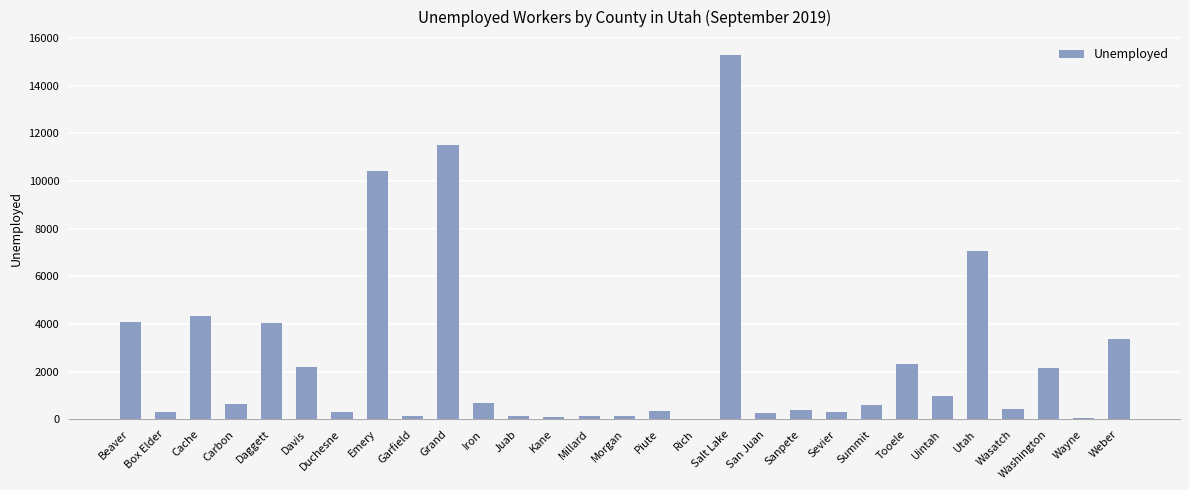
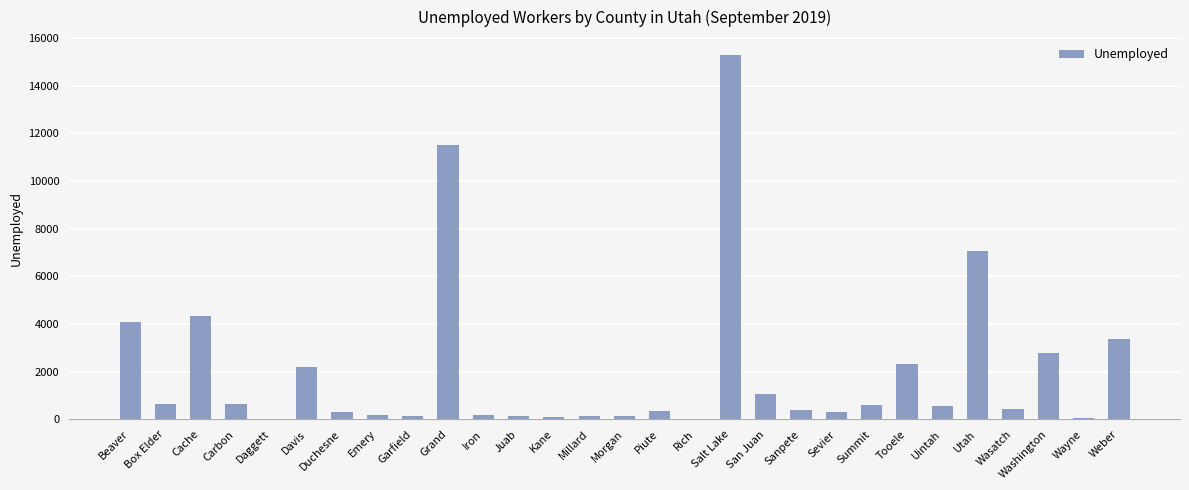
Box Elder: 300 -> 600
Daggett: 4000 -> 0
Emery: 10400 -> 200
Iron: 700 -> 200
San Juan: 300 -> 1100
Uintah: 1000 -> 600
Washington: 2200 -> 2800
